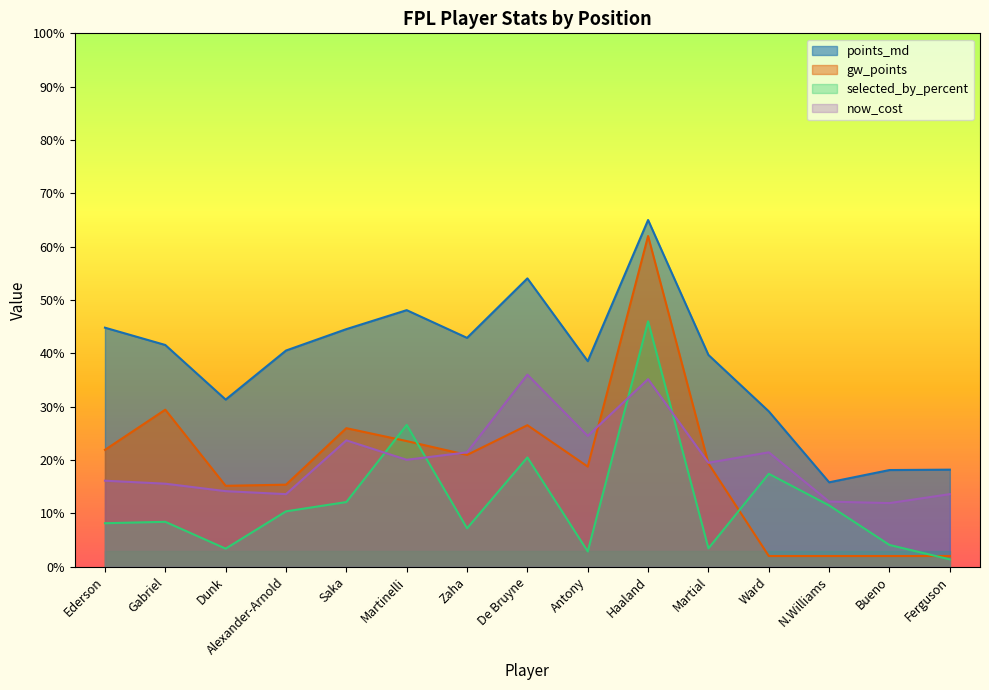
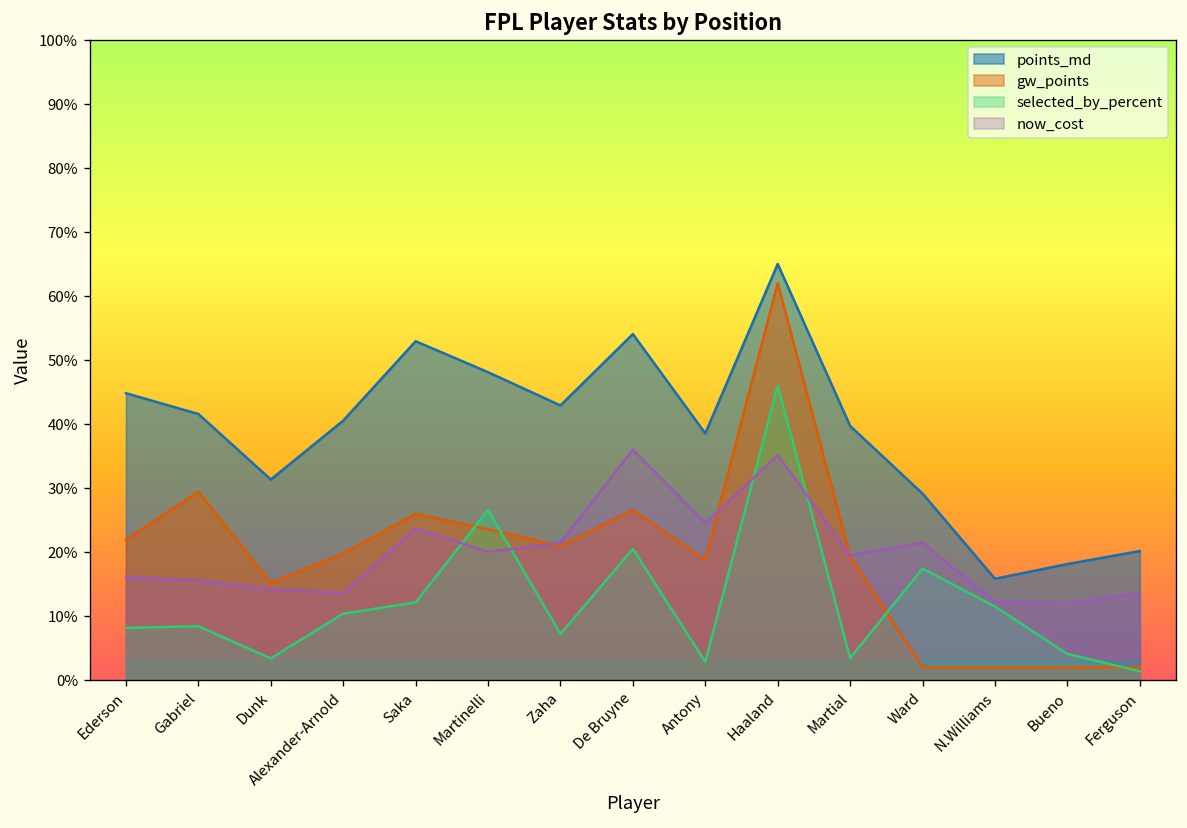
gw_points, Alexander-Arnold: 15% -> 20%
points_md, Saka: 45% -> 53%
points_md, Ferguson: 18% -> 20%
